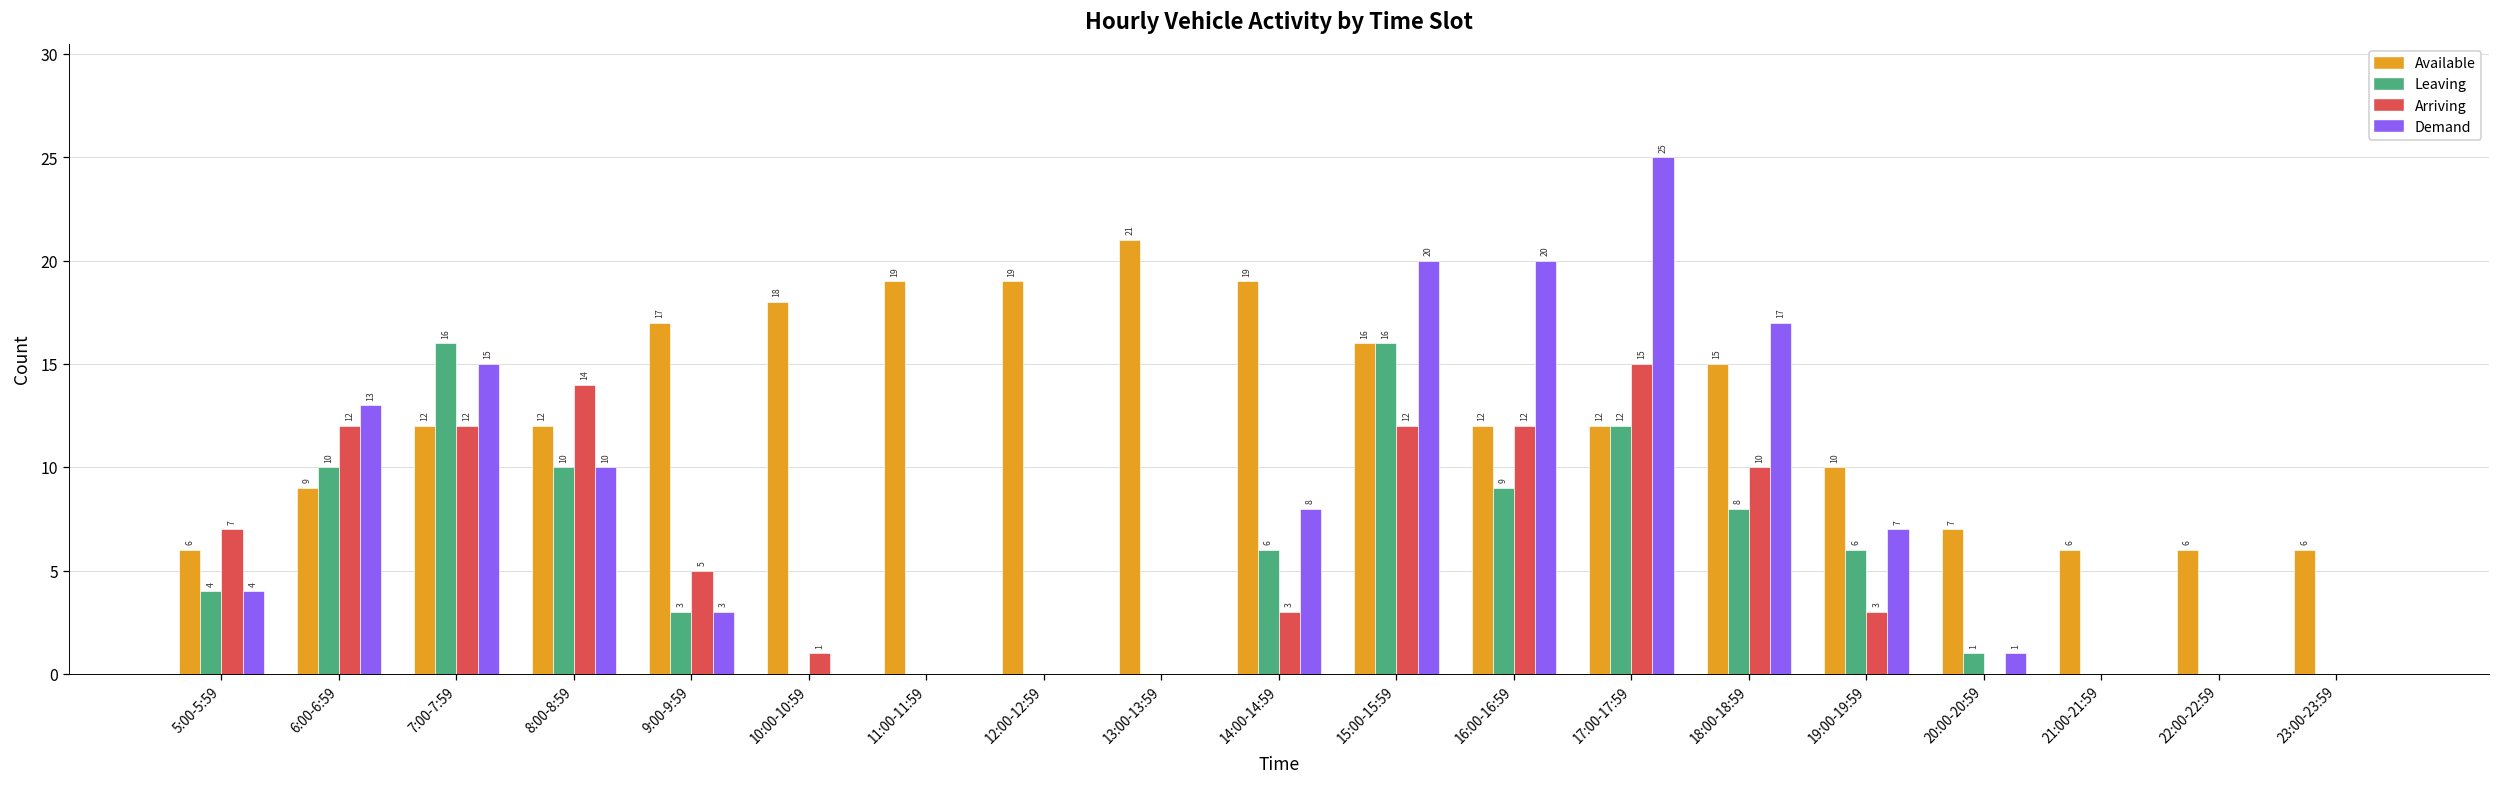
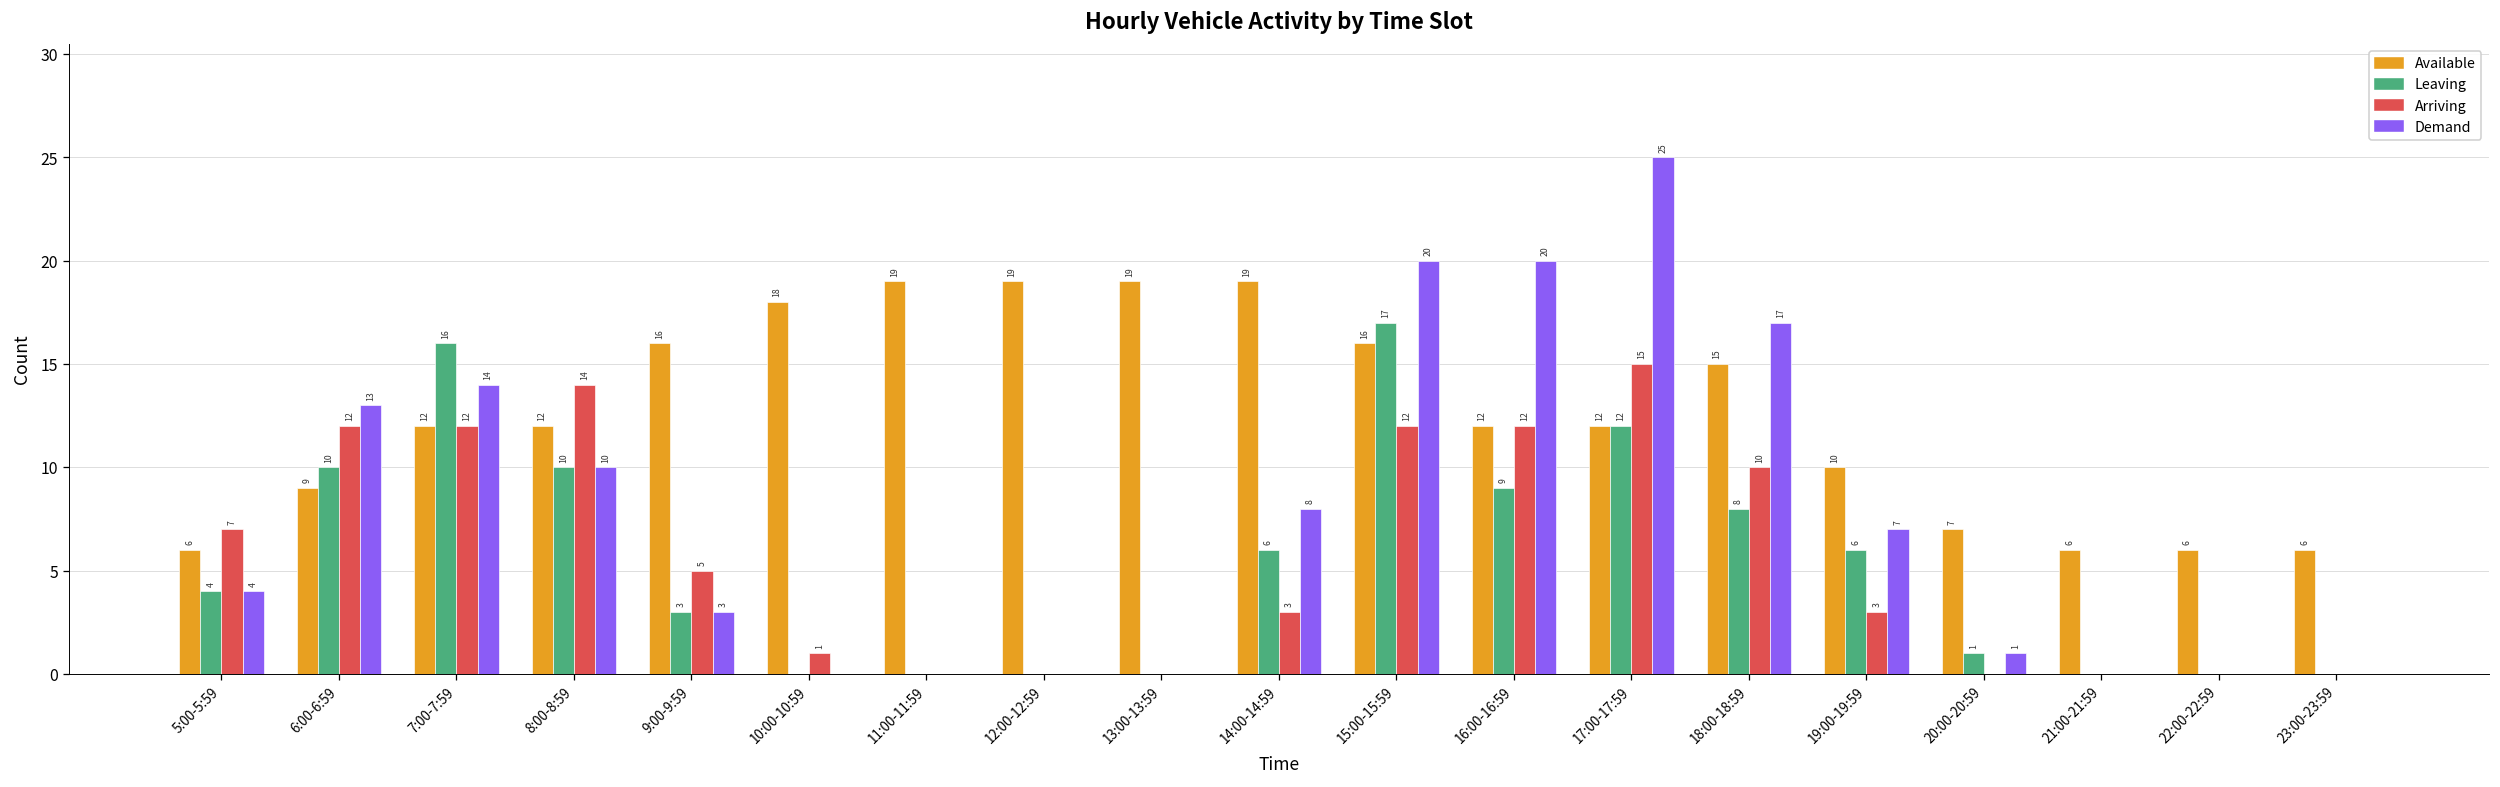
Demand, 7:00-7:59: 15 -> 14
Available, 9:00-9:59: 17 -> 16
Available, 13:00-13:59: 21 -> 19
Leaving, 15:00-15:59: 16 -> 17
